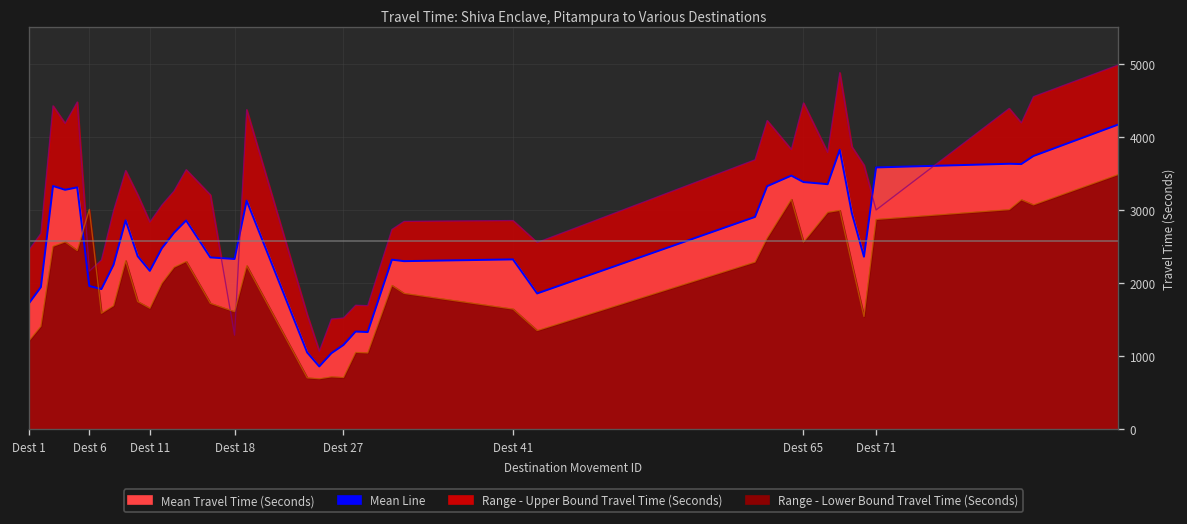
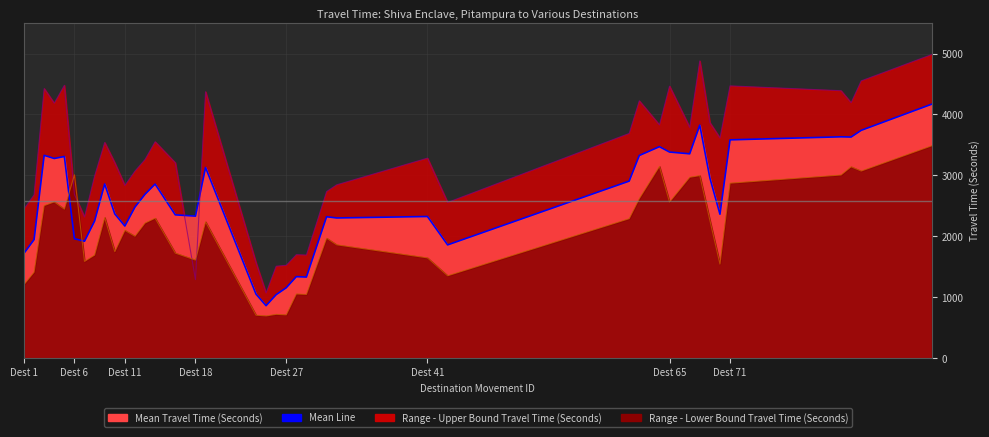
Range - Upper Bound Travel Time (Seconds), Dest 6: 2200 -> 2700
Range - Lower Bound Travel Time (Seconds), Dest 11: 1700 -> 2100
Range - Upper Bound Travel Time (Seconds), Dest 41: 2900 -> 3300
Range - Upper Bound Travel Time (Seconds), Dest 71: 3000 -> 4500
